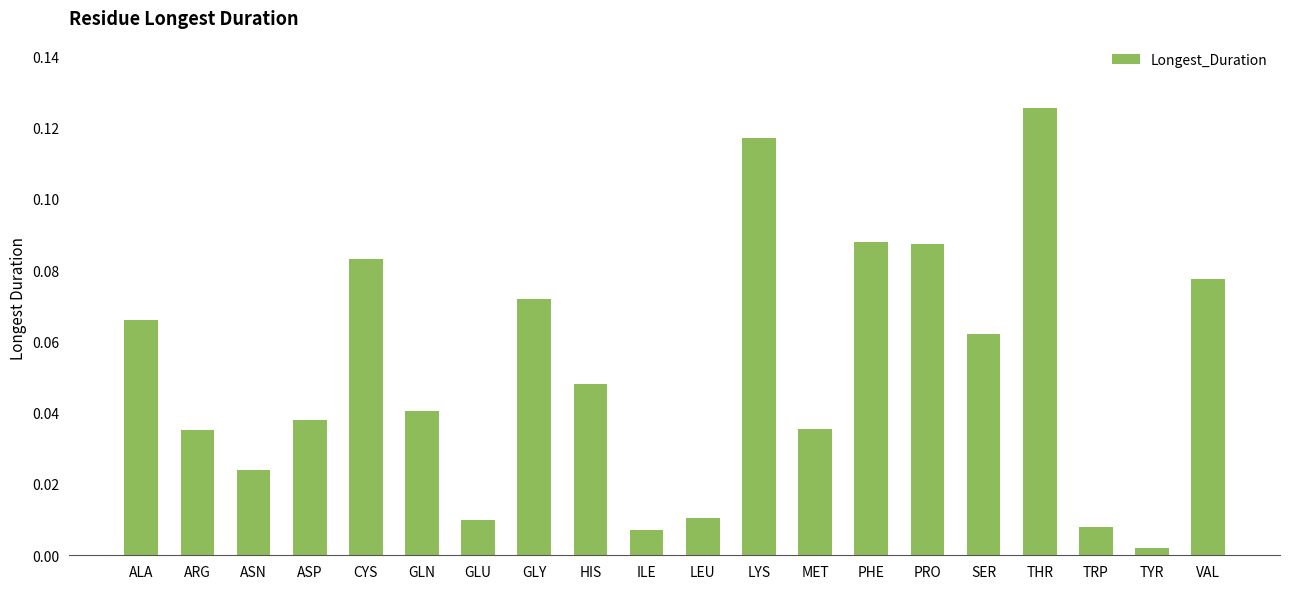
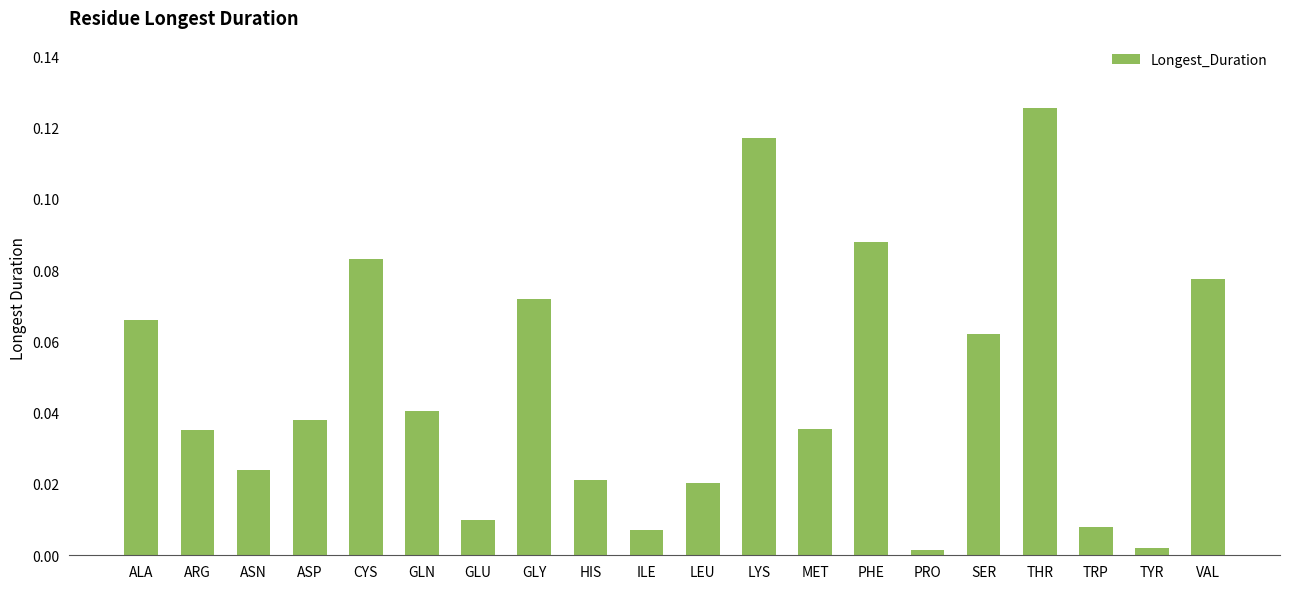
HIS: 0.048 -> 0.021
LEU: 0.011 -> 0.020
PRO: 0.087 -> 0.002
